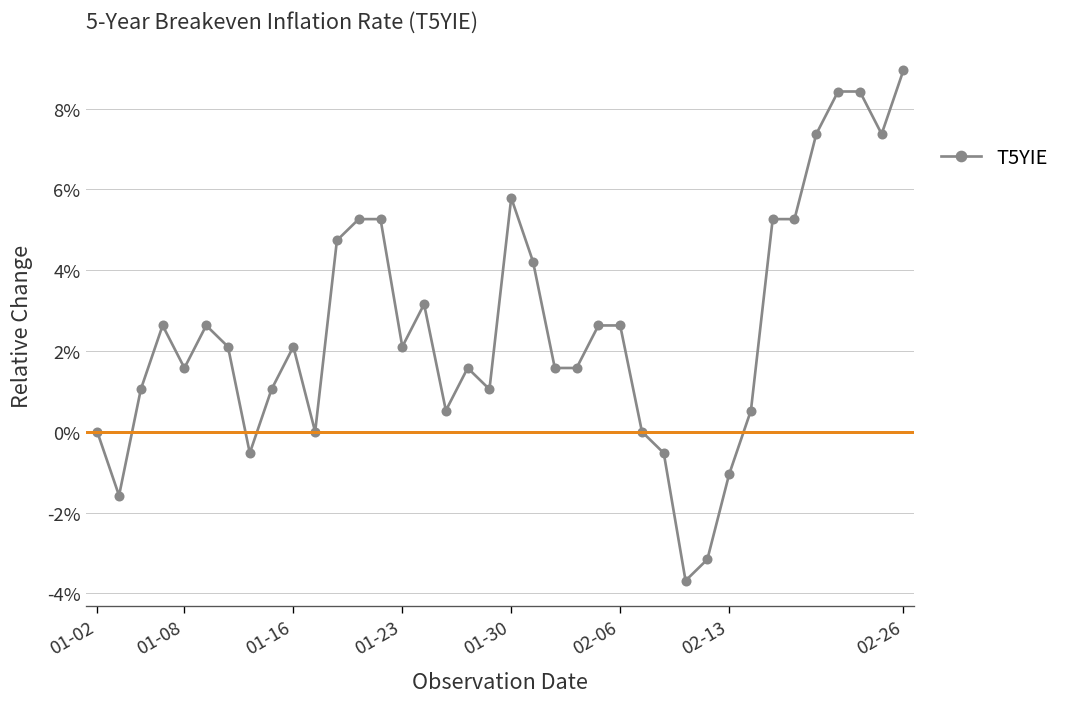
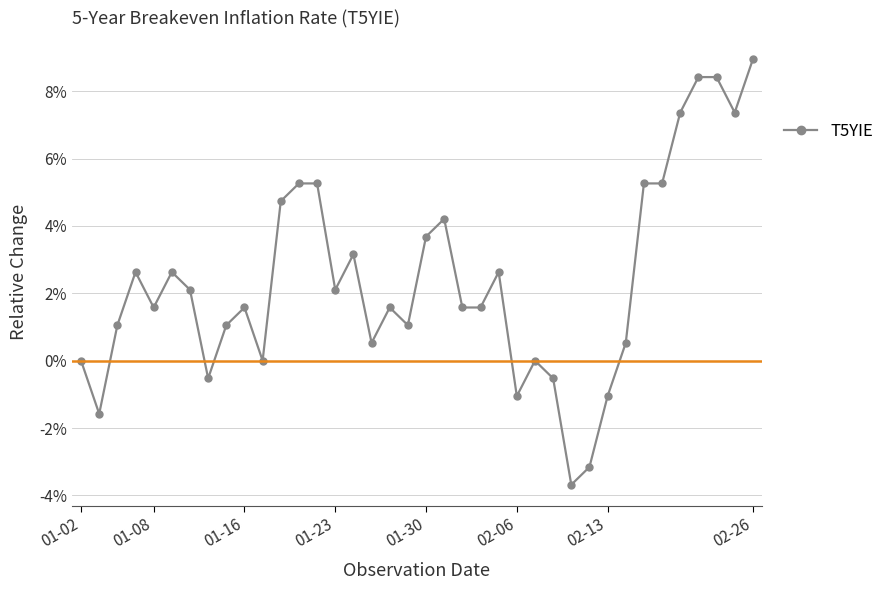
01-16: 2.1% -> 1.6%
01-30: 5.8% -> 3.7%
02-06: 2.6% -> -1.1%
